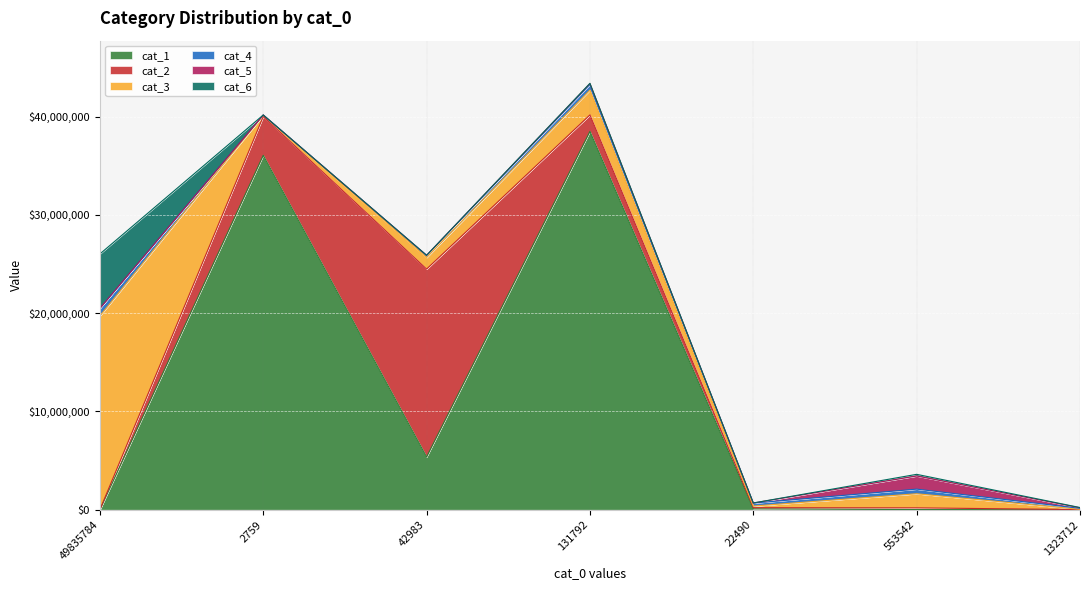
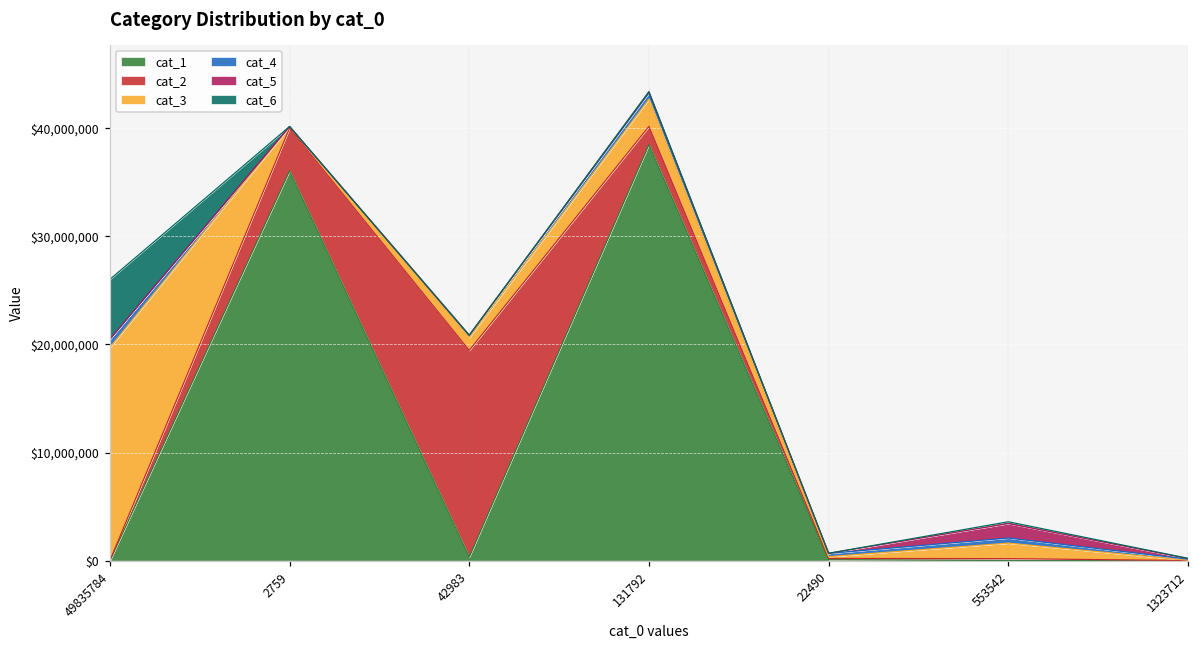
cat_1, 42983: $5,000,000 -> $0
